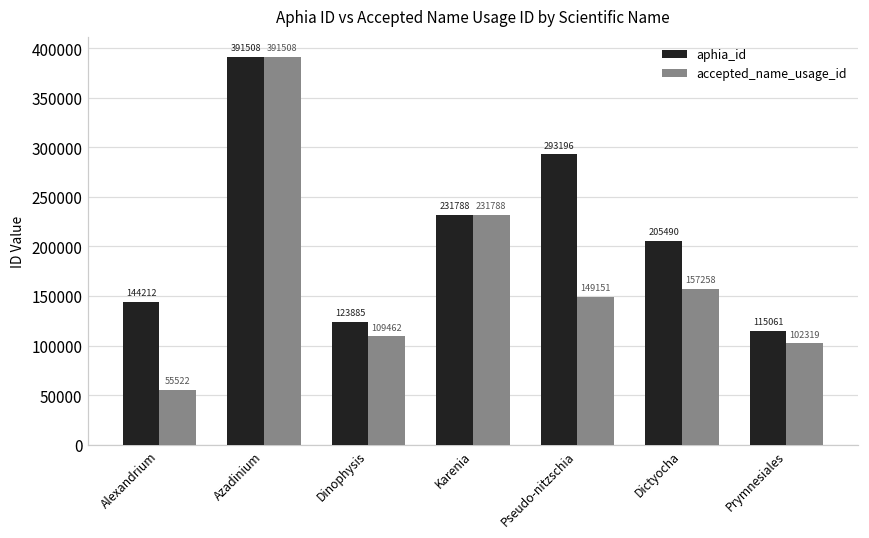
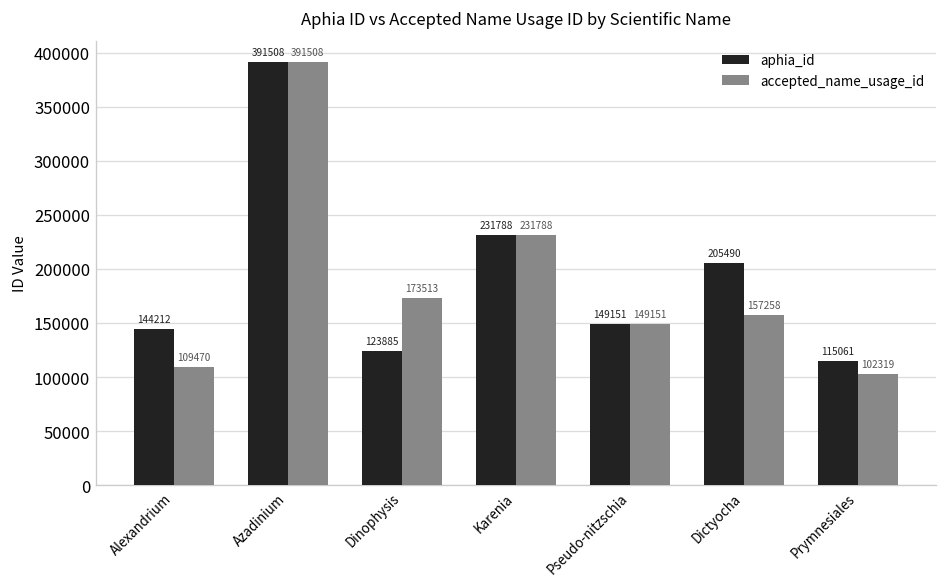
accepted_name_usage_id, Alexandrium: 55522 -> 109470
accepted_name_usage_id, Dinophysis: 109462 -> 173513
aphia_id, Pseudo-nitzschia: 293196 -> 149151
